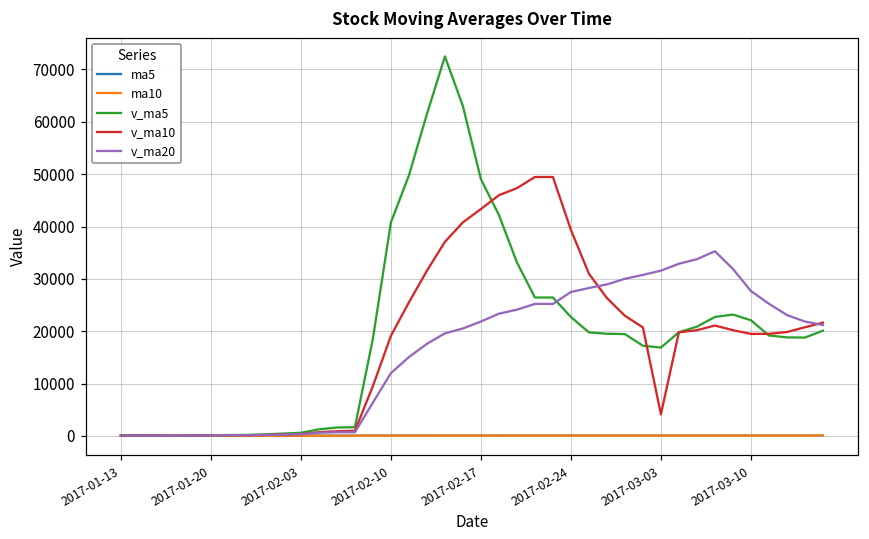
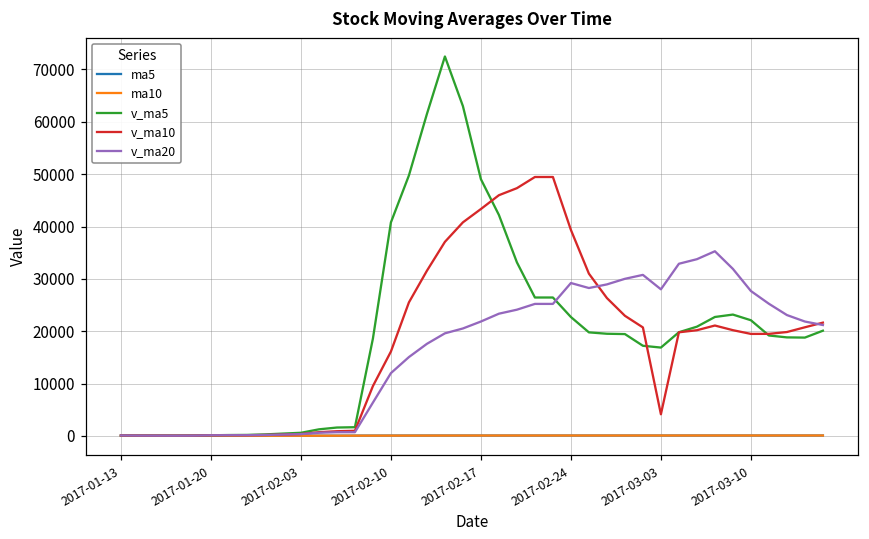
v_ma10, 2017-02-10: 19000 -> 16000
v_ma20, 2017-02-24: 28000 -> 29000
v_ma20, 2017-03-03: 32000 -> 28000
